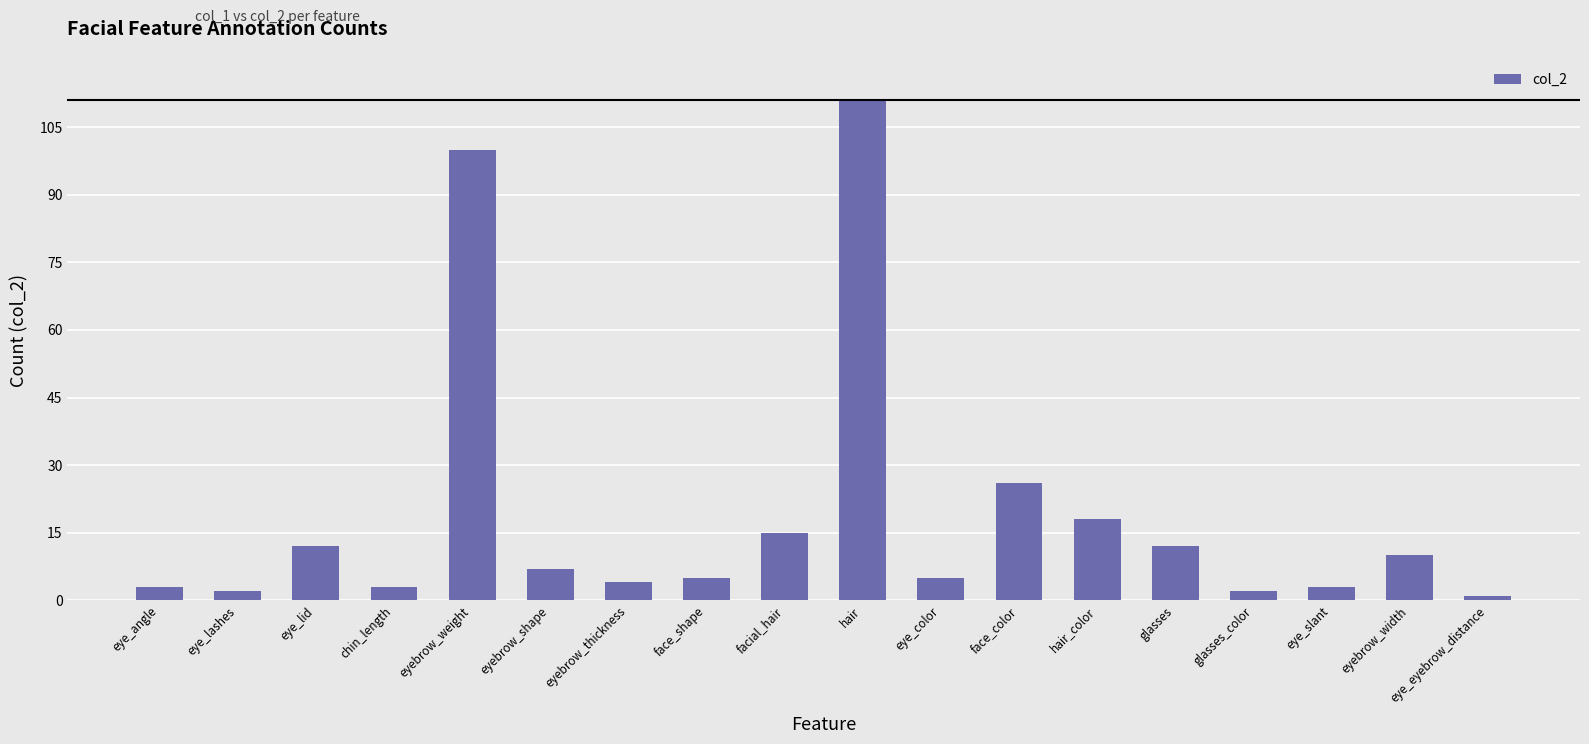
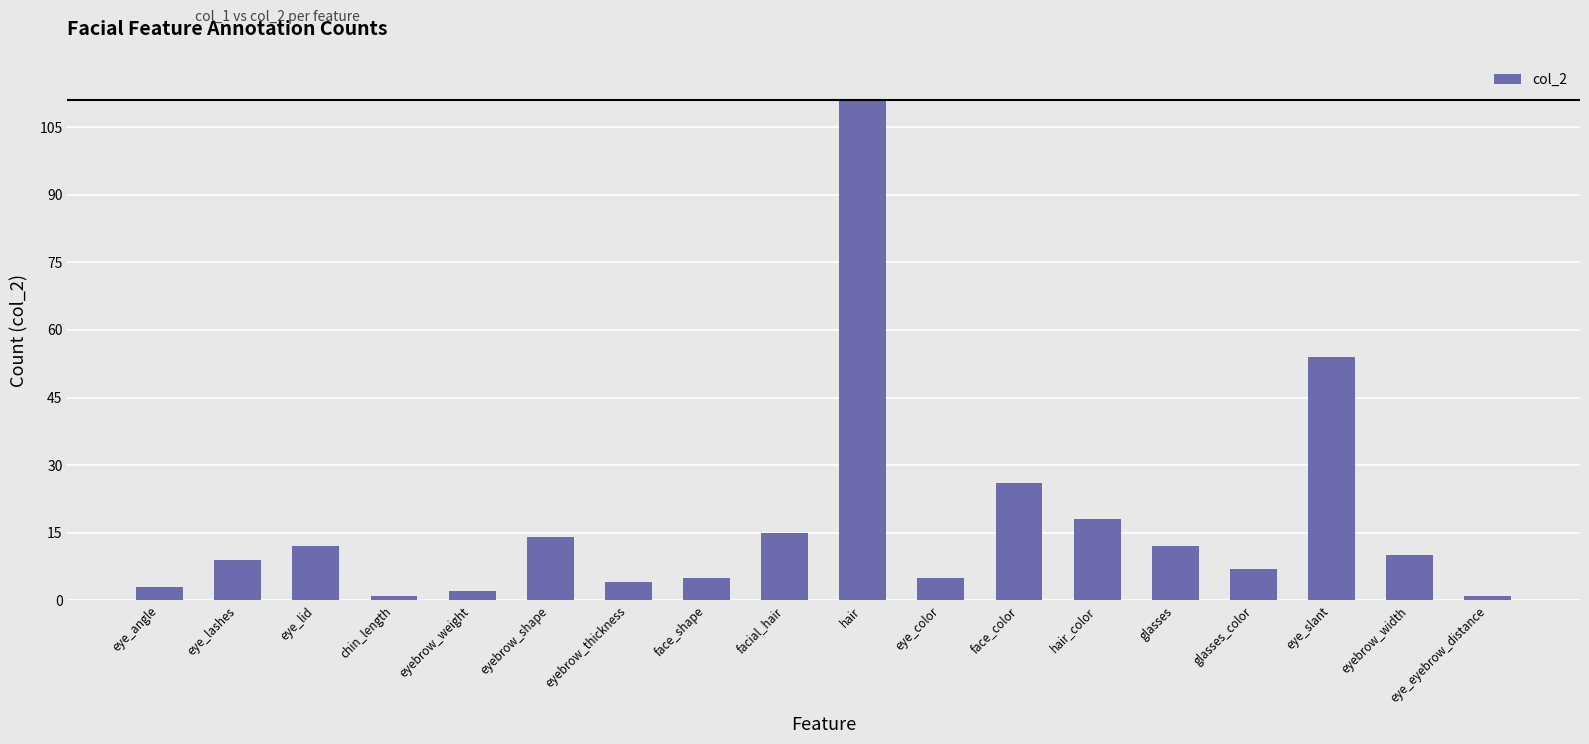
eye_lashes: 2 -> 9
chin_length: 3 -> 1
eyebrow_weight: 100 -> 2
eyebrow_shape: 7 -> 14
glasses_color: 2 -> 7
eye_slant: 3 -> 54
